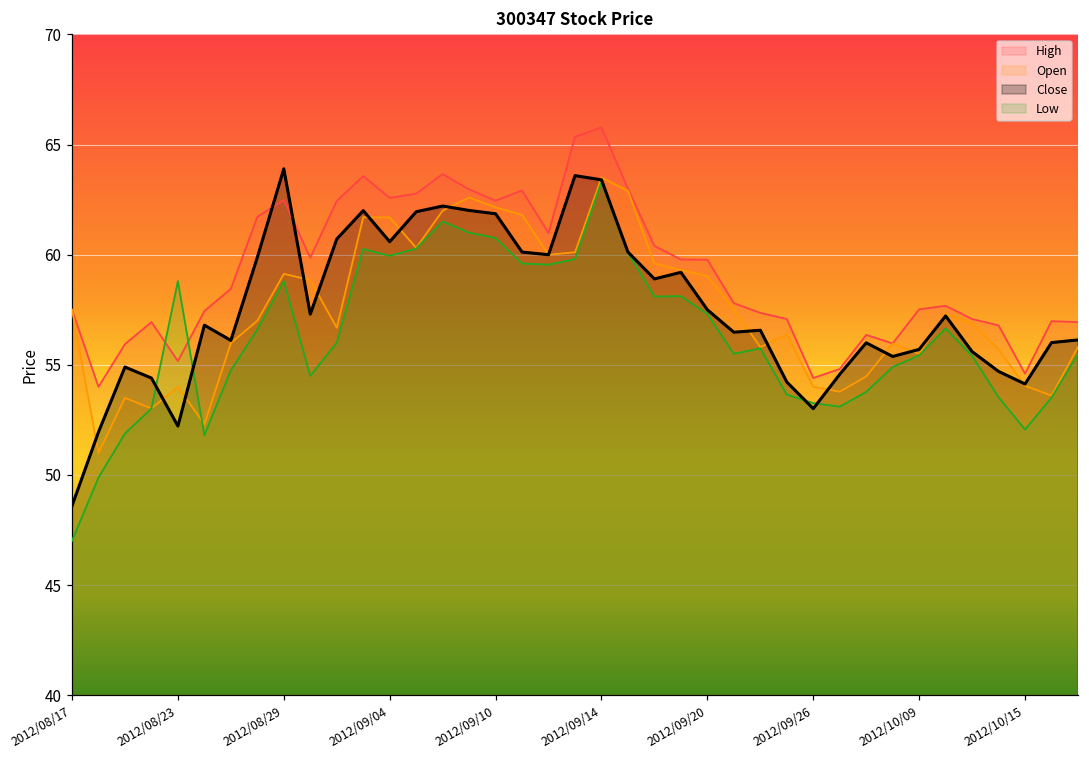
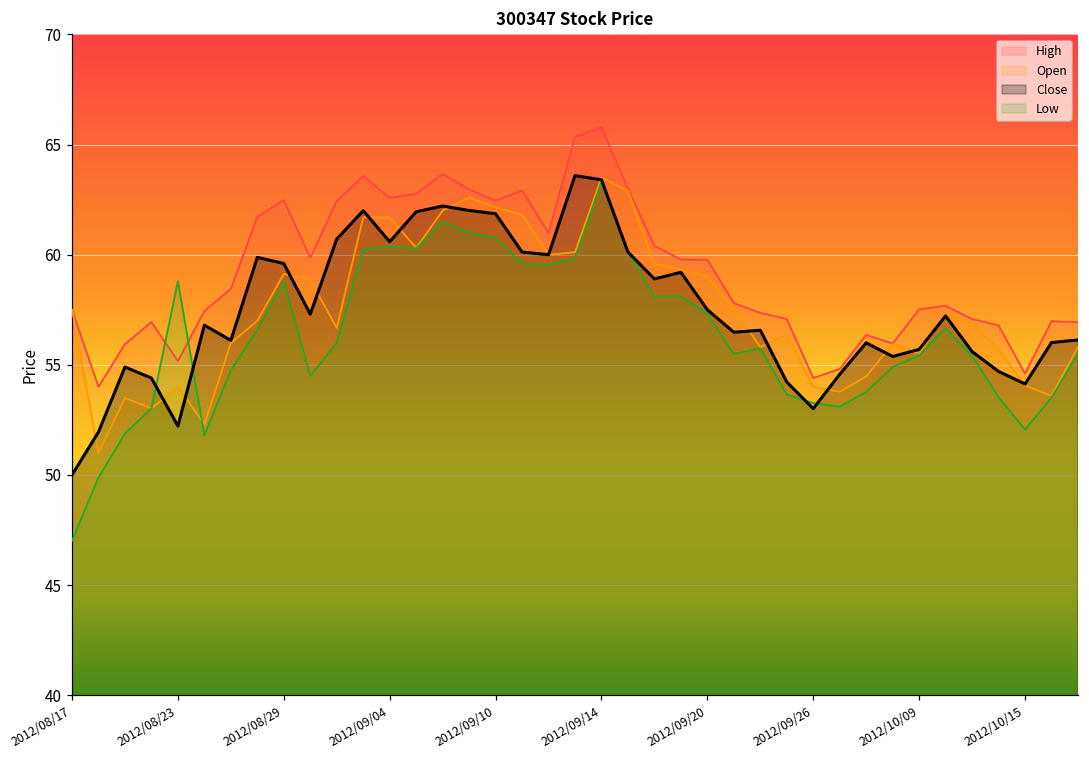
Close, 2012/08/17: 48.6 -> 50.0
Close, 2012/08/29: 63.9 -> 59.6
Low, 2012/09/04: 60.0 -> 60.4
